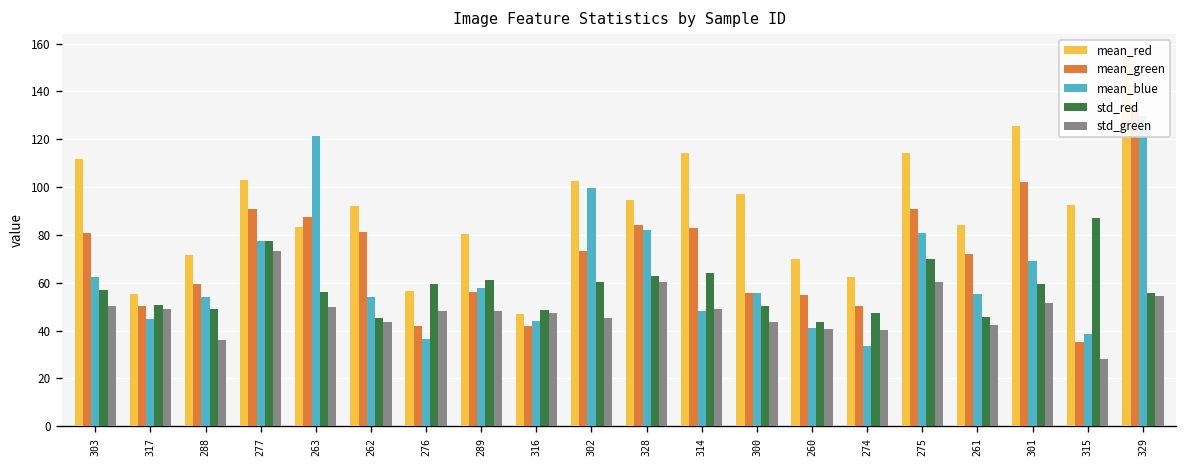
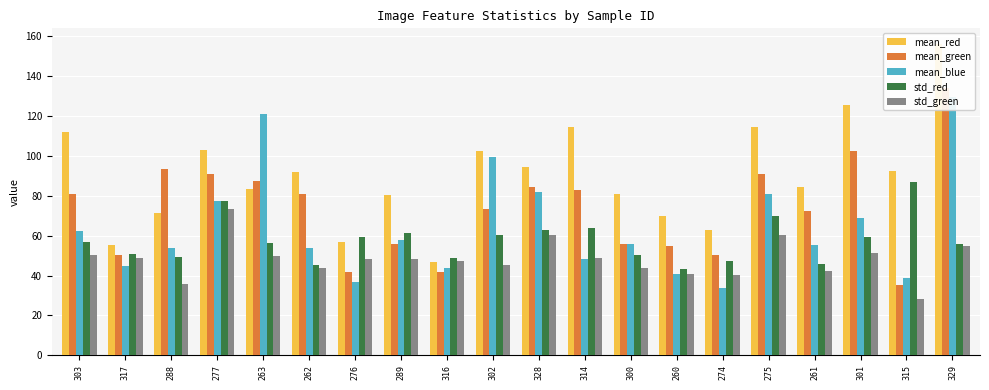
mean_green, 288: 59 -> 94
mean_red, 300: 97 -> 81
